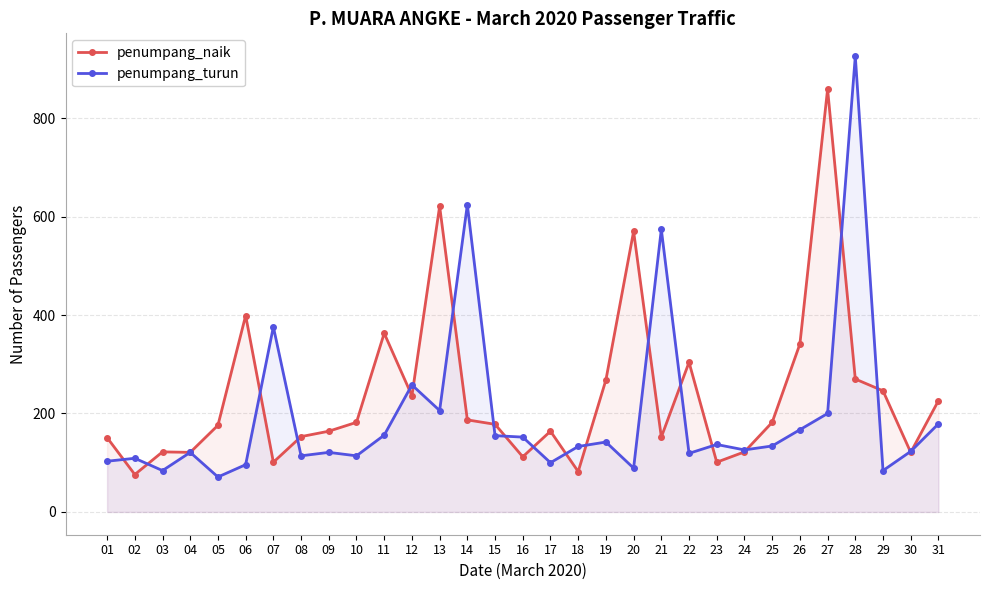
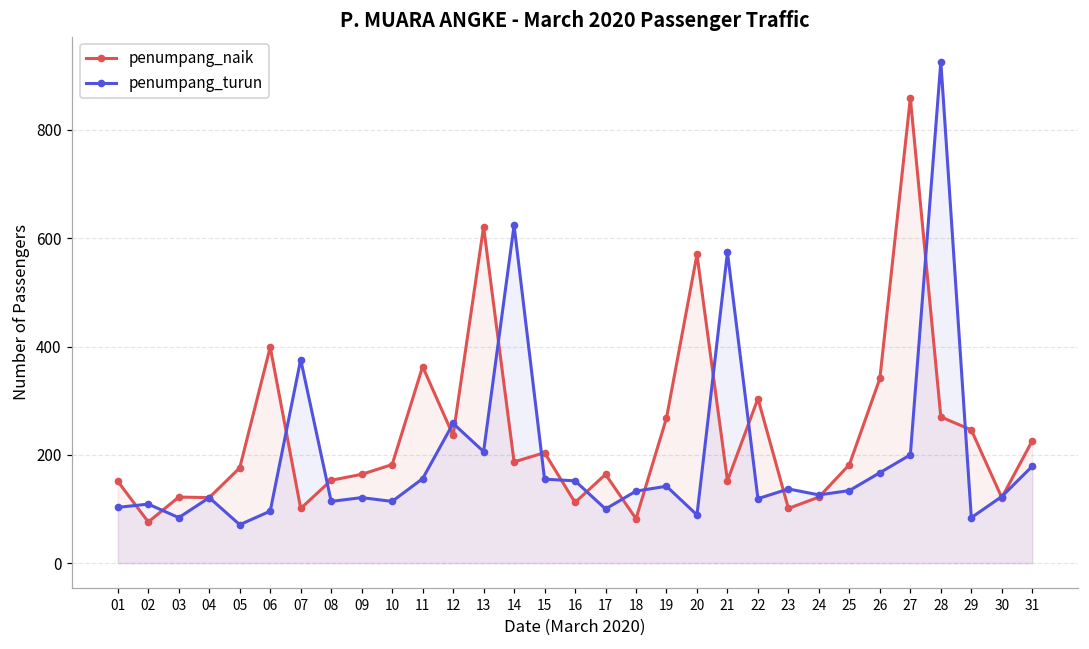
penumpang_naik, 15: 180 -> 200
